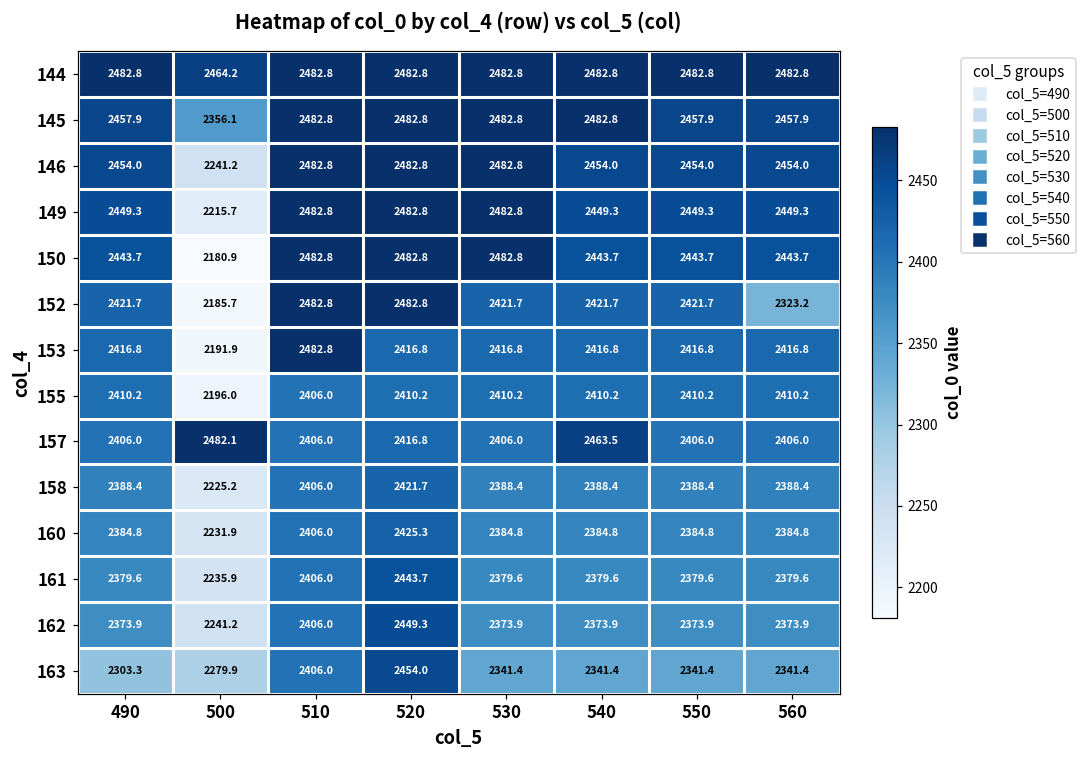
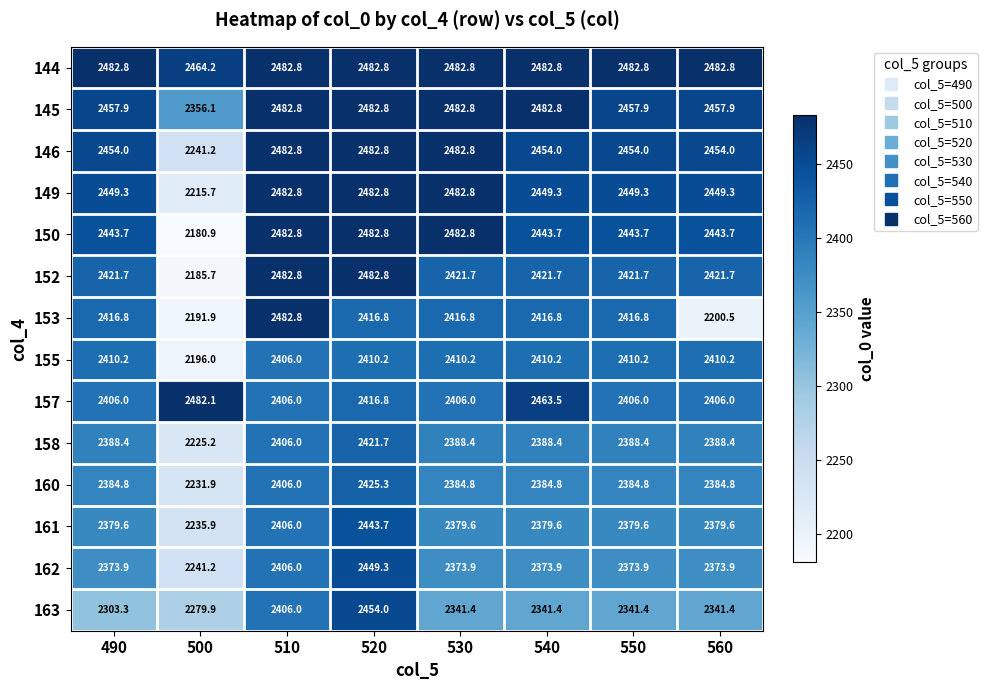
152, 560: 2323.2 -> 2421.7
153, 560: 2416.8 -> 2200.5
